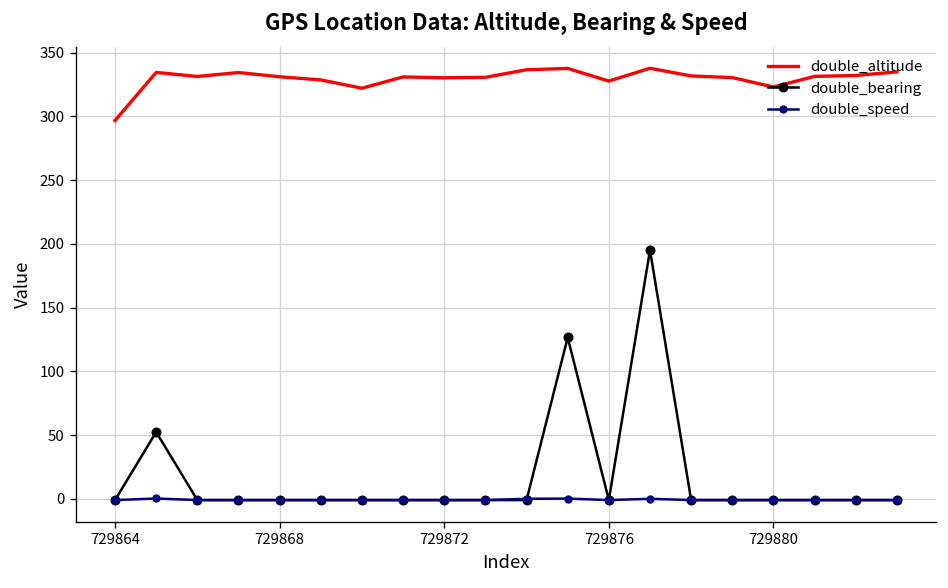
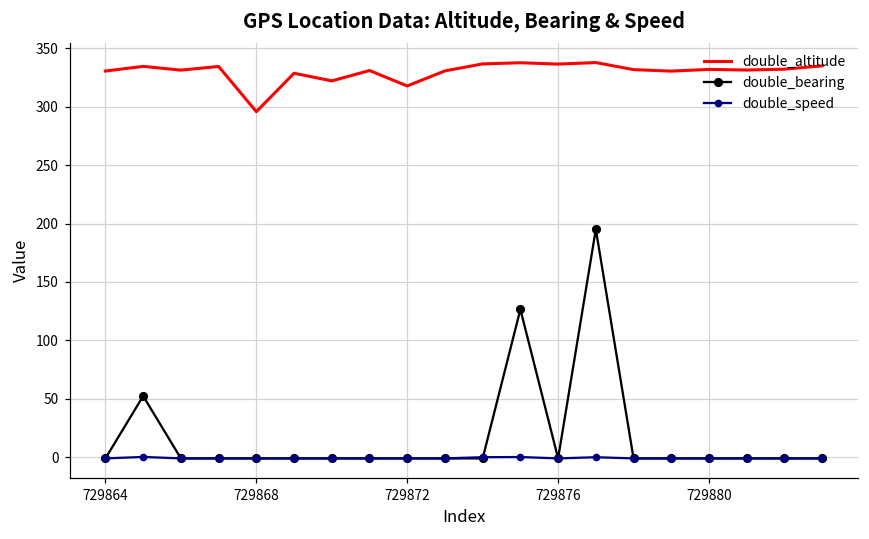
double_altitude, 729864: 297 -> 331
double_altitude, 729868: 331 -> 296
double_altitude, 729872: 330 -> 318
double_altitude, 729876: 328 -> 336
double_altitude, 729880: 323 -> 332
